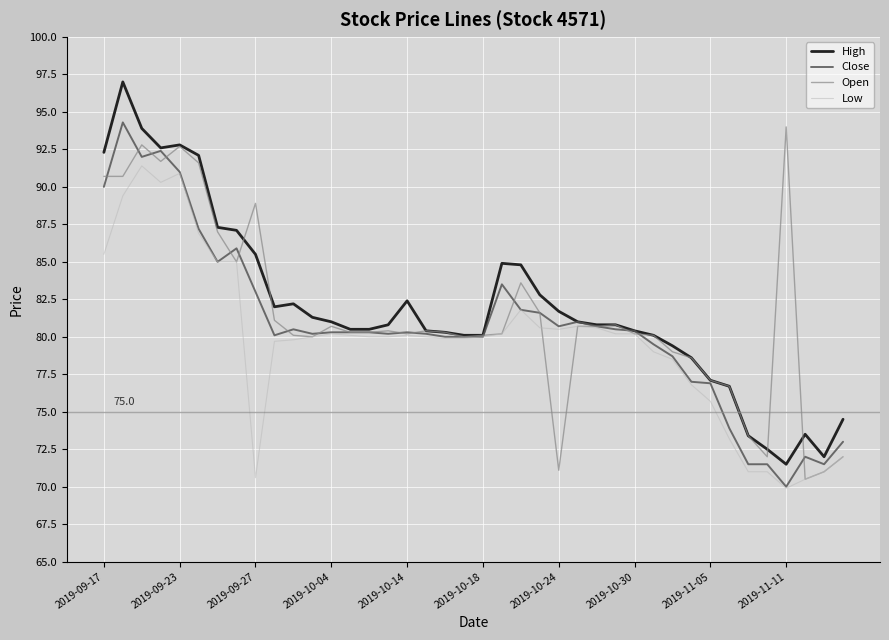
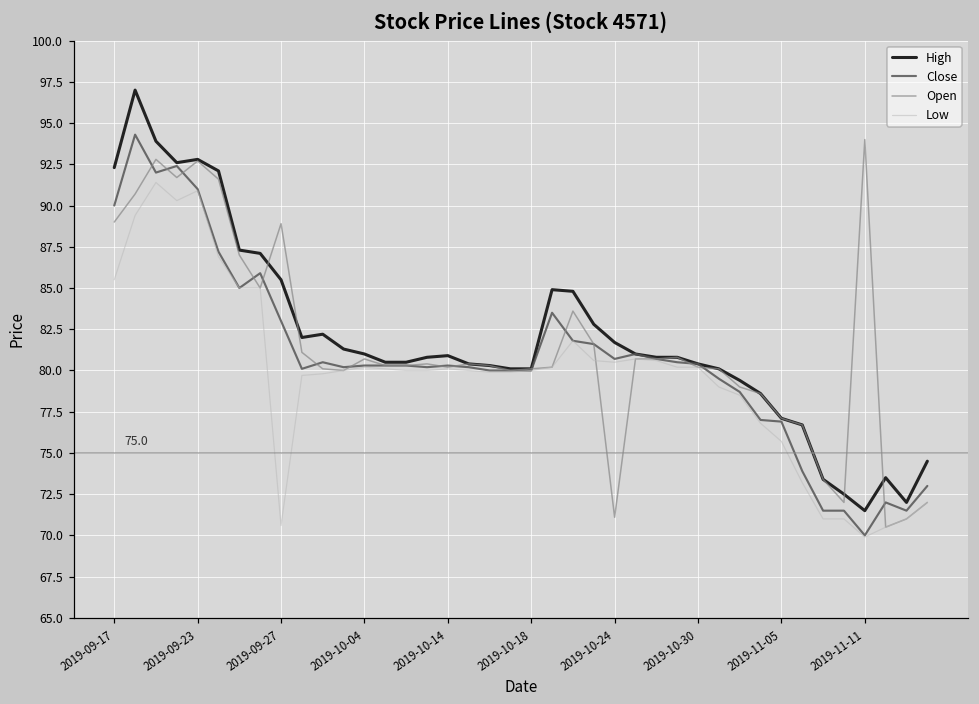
Open, 2019-09-17: 90.7 -> 89.0
High, 2019-10-14: 82.4 -> 80.9
